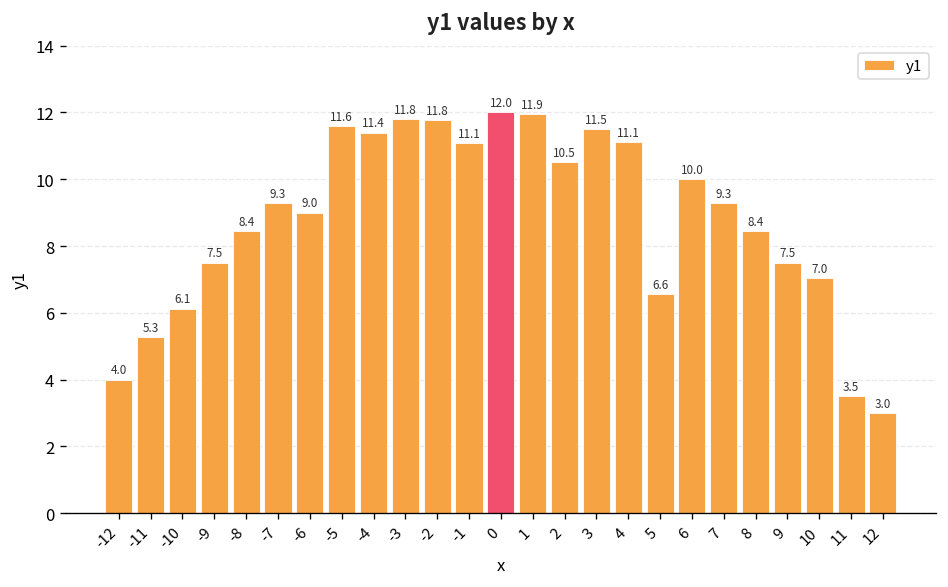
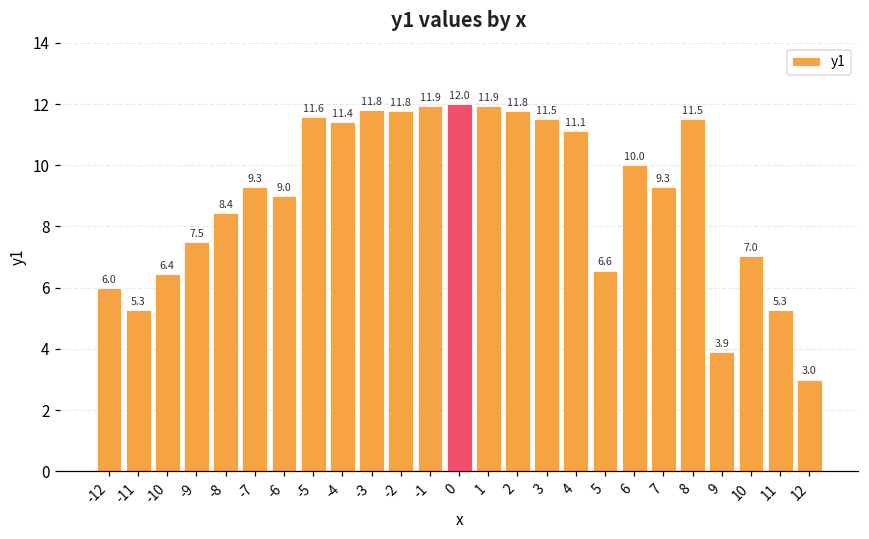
-12: 4.0 -> 6.0
-10: 6.1 -> 6.4
-1: 11.1 -> 11.9
2: 10.5 -> 11.8
8: 8.4 -> 11.5
9: 7.5 -> 3.9
11: 3.5 -> 5.3
